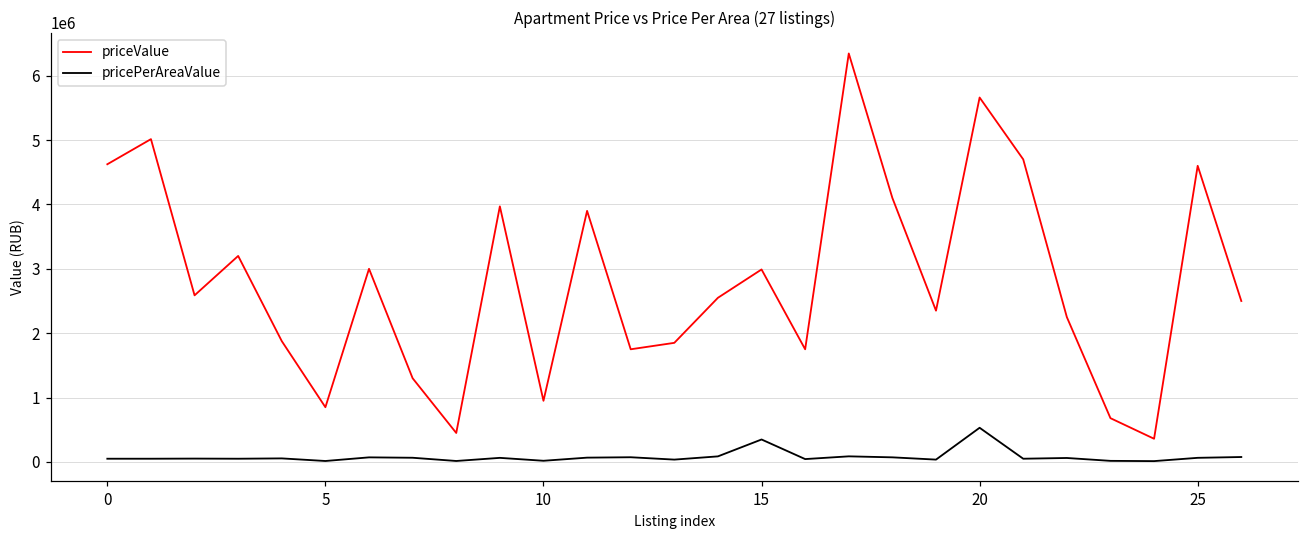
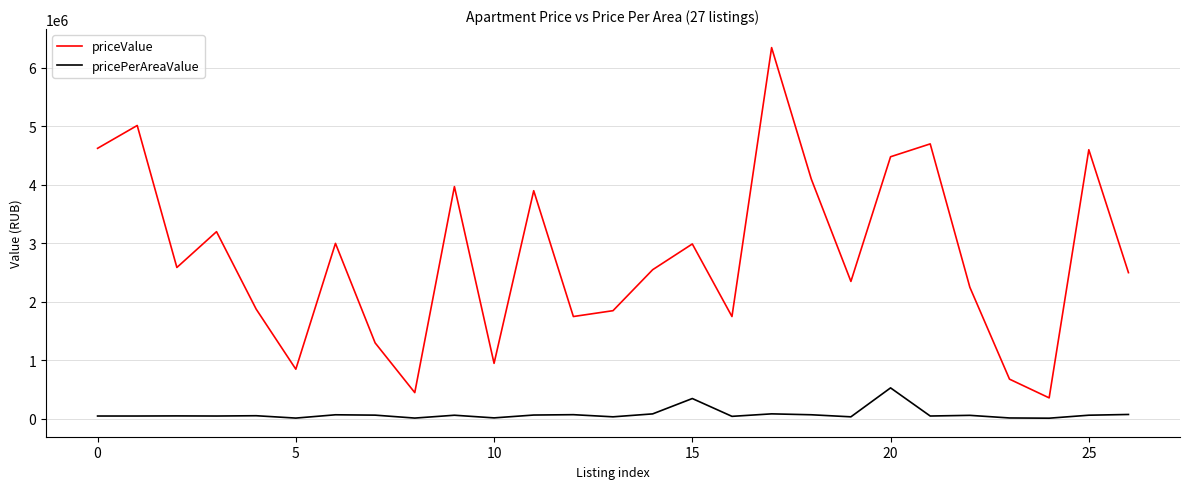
priceValue, 20: 5700000 -> 4500000
